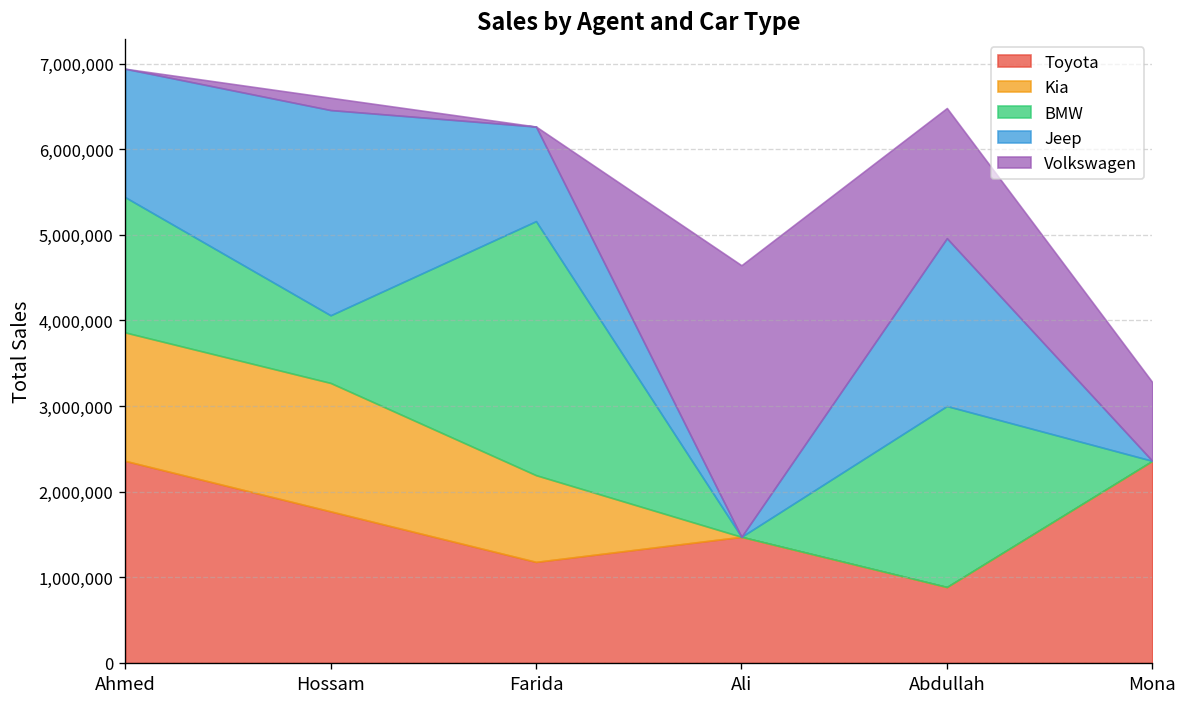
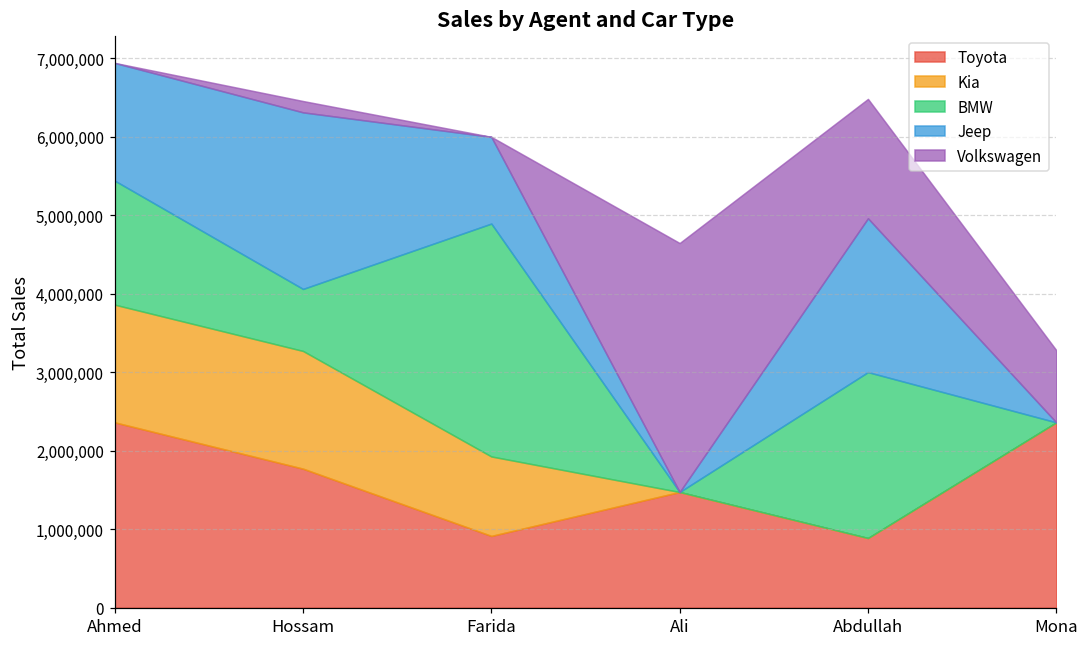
Jeep, Hossam: 2,400,000 -> 2,300,000
Toyota, Farida: 1,200,000 -> 900,000
